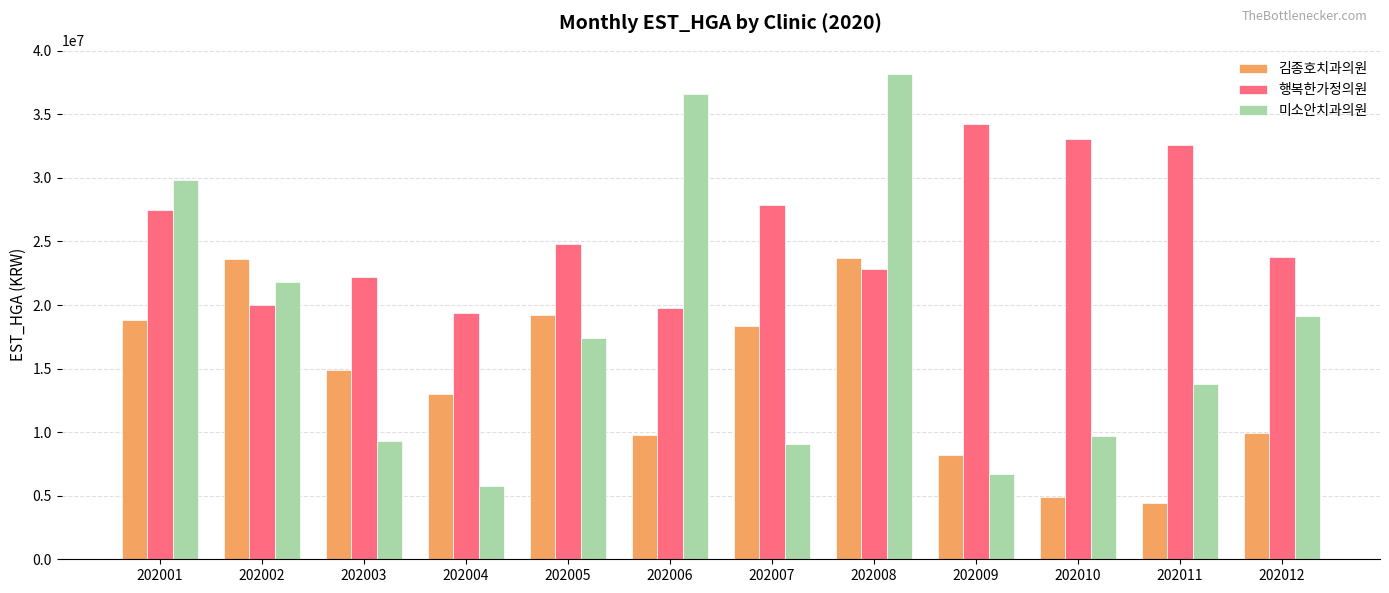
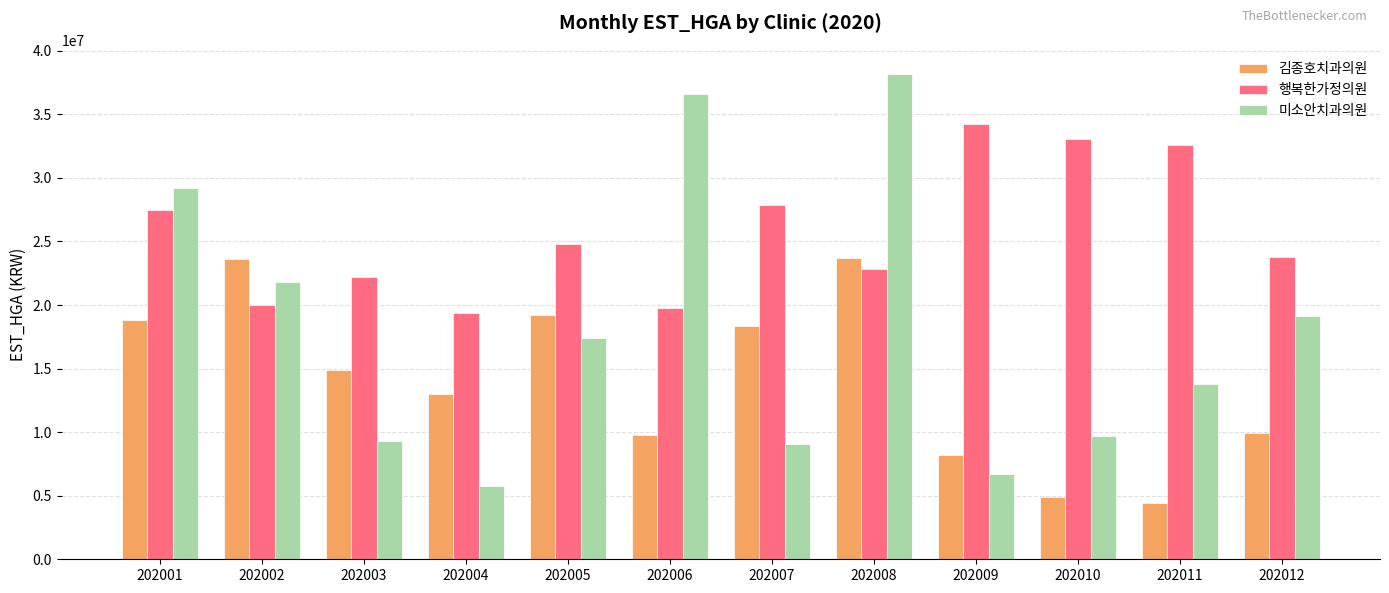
미소안치과의원, 202001: 29900000 -> 29200000
